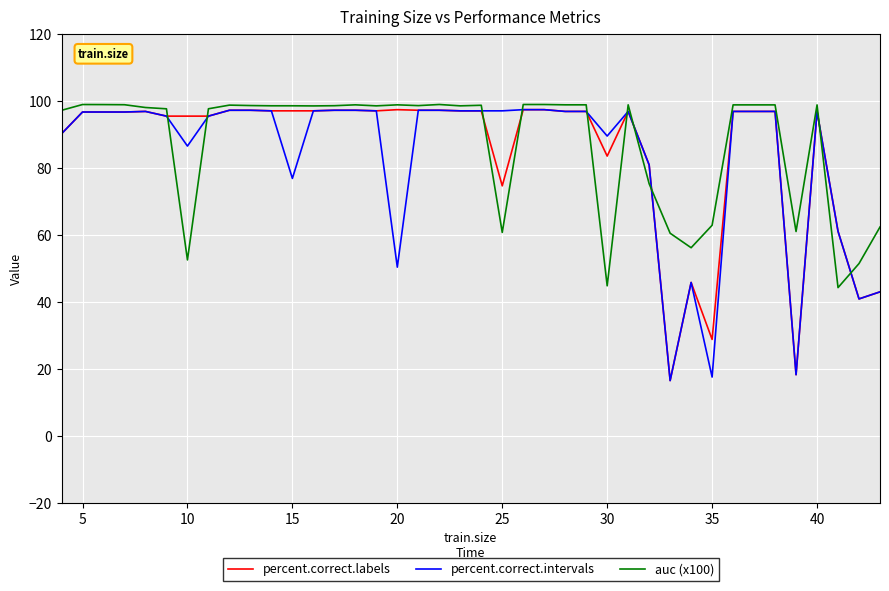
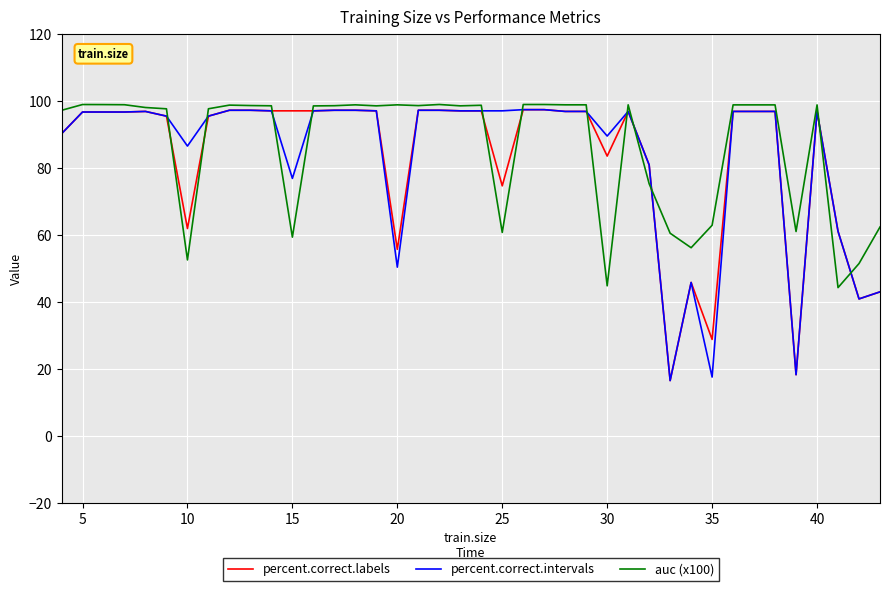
percent.correct.labels, 10: 95 -> 62
auc (x100), 15: 99 -> 59
percent.correct.labels, 20: 97 -> 56
